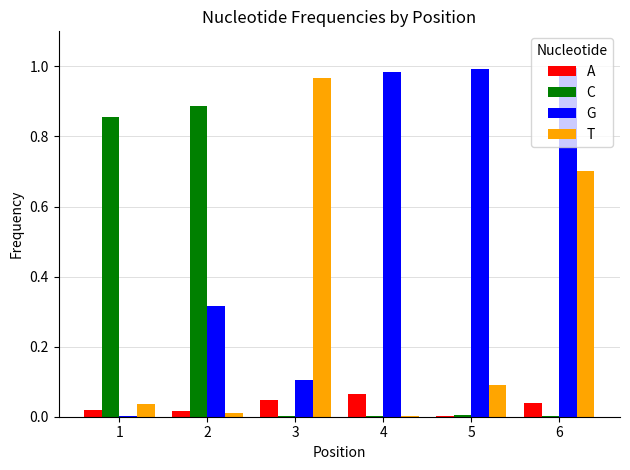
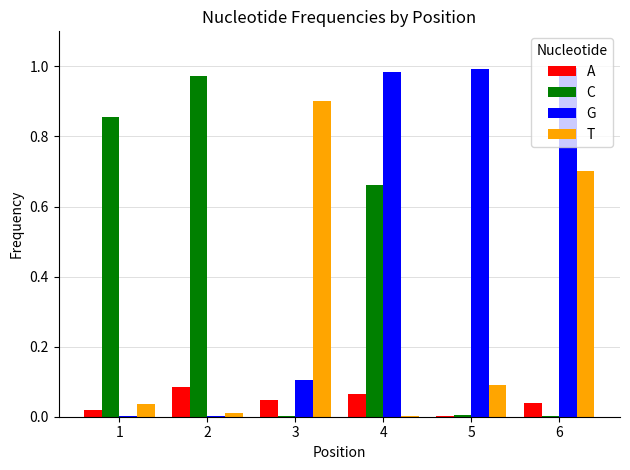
A, 2: 0.02 -> 0.08
C, 2: 0.89 -> 0.97
G, 2: 0.32 -> 0.00
T, 3: 0.97 -> 0.90
C, 4: 0.00 -> 0.66
